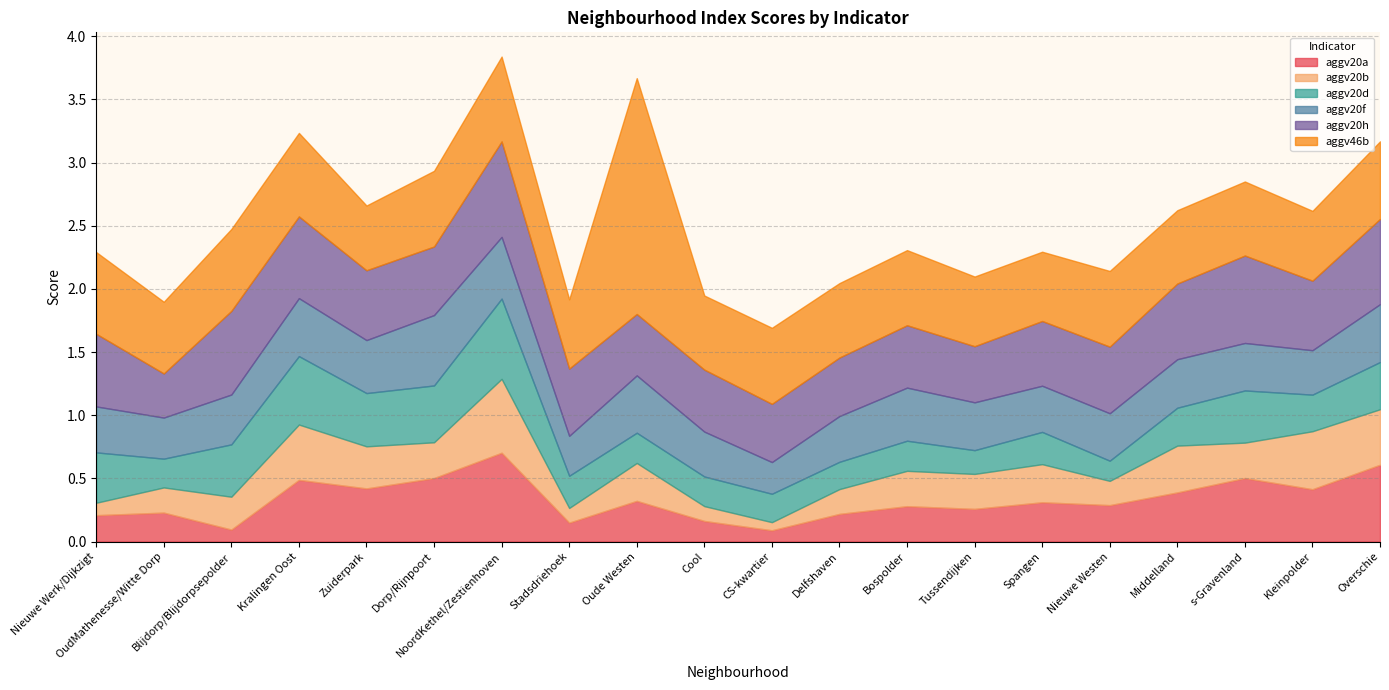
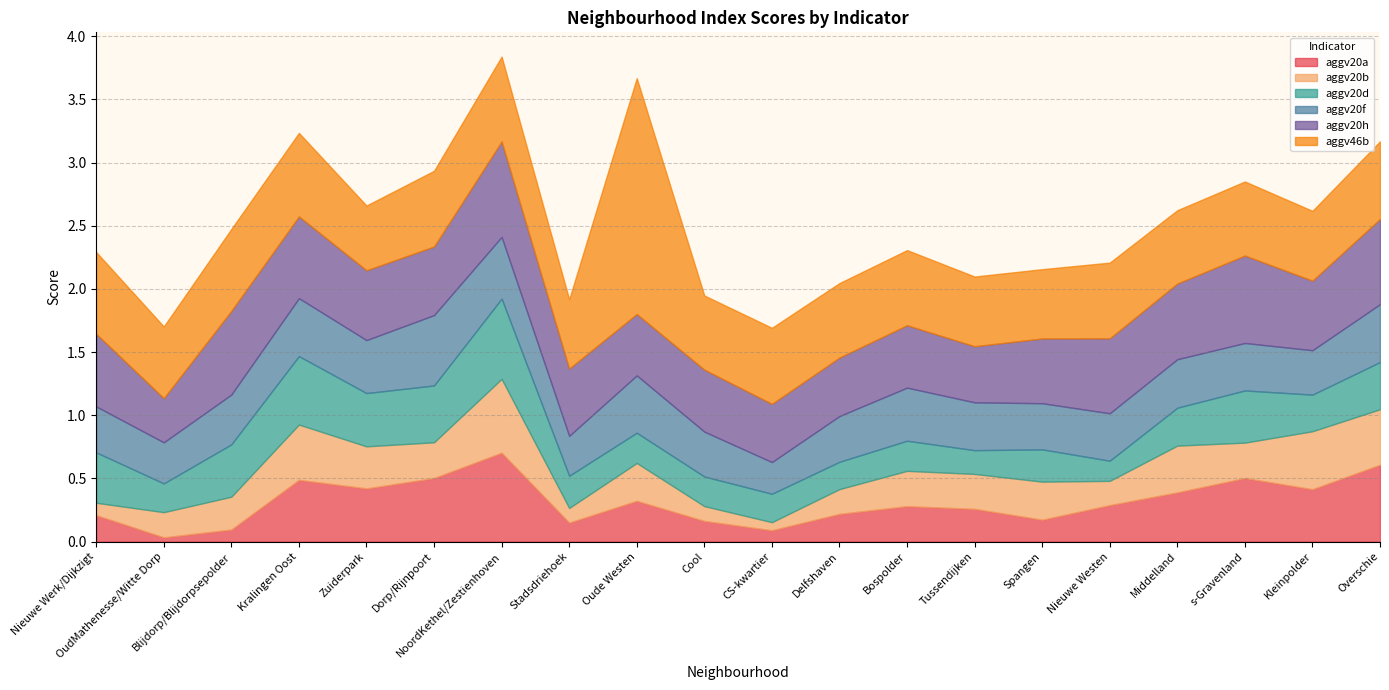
aggv20a, OudMathenesse/Witte Dorp: 0.23 -> 0.03
aggv20a, Spangen: 0.31 -> 0.17
aggv20h, Nieuwe Westen: 0.53 -> 0.59
